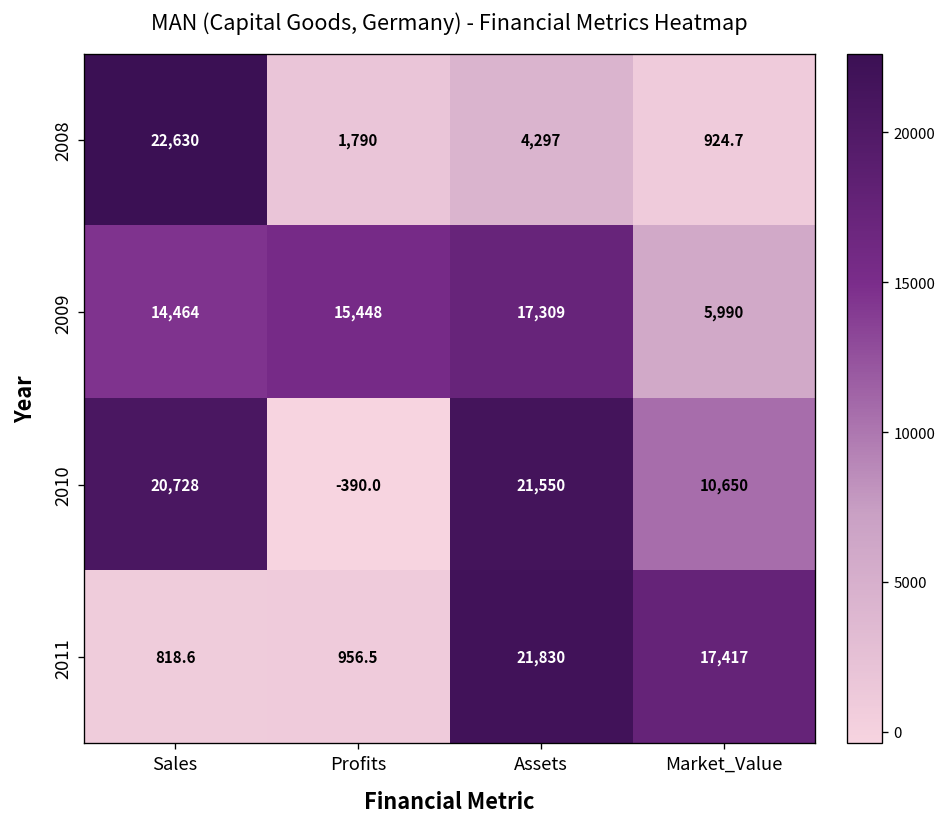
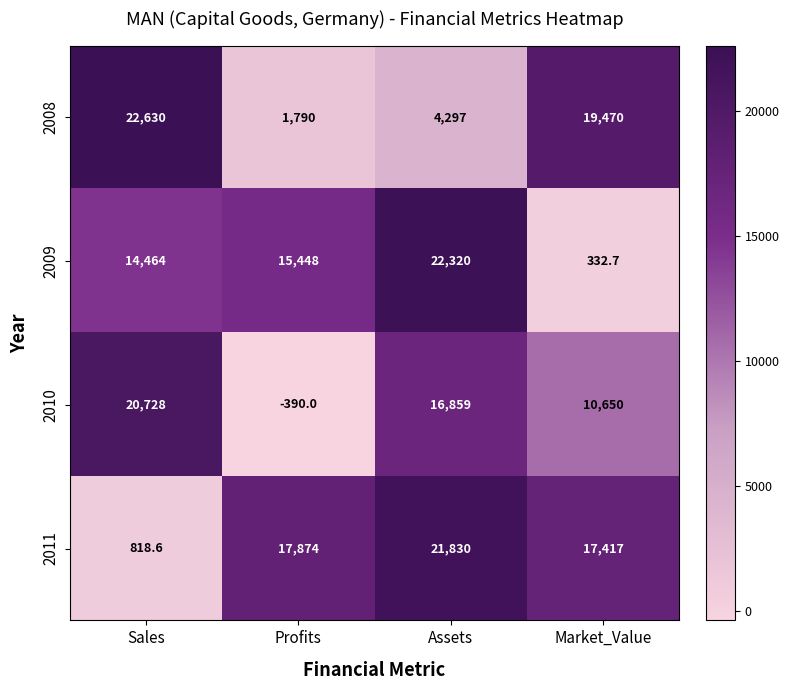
2008, Market_Value: 924.7 -> 19,470
2009, Assets: 17,309 -> 22,320
2009, Market_Value: 5,990 -> 332.7
2010, Assets: 21,550 -> 16,859
2011, Profits: 956.5 -> 17,874
